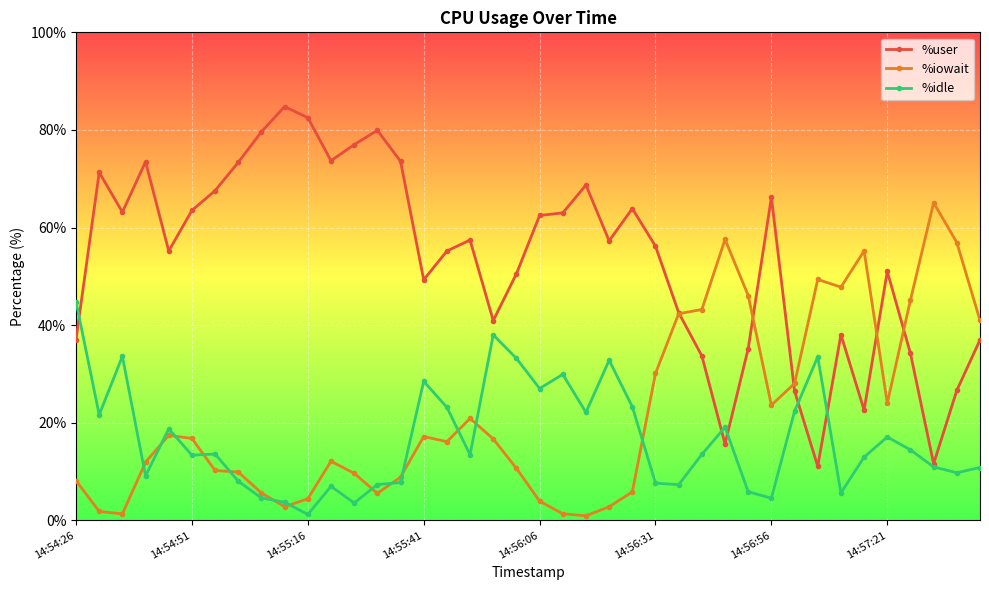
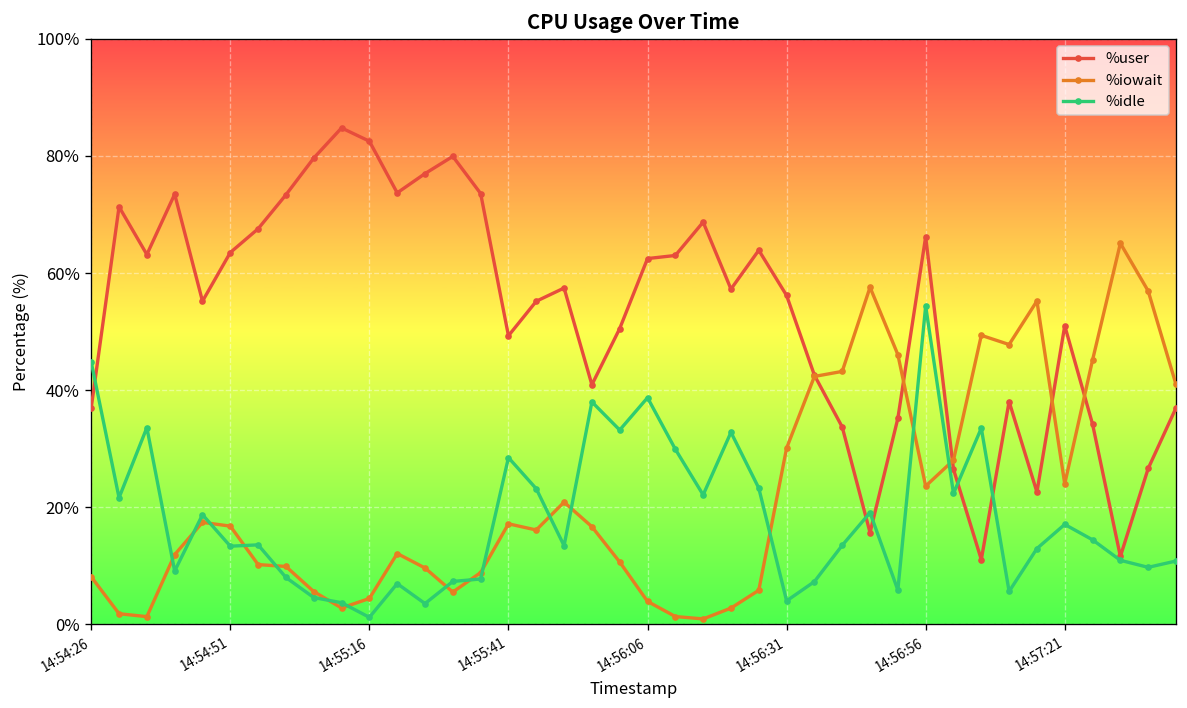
%idle, 14:56:06: 27% -> 39%
%idle, 14:56:31: 8% -> 4%
%idle, 14:56:56: 5% -> 54%
